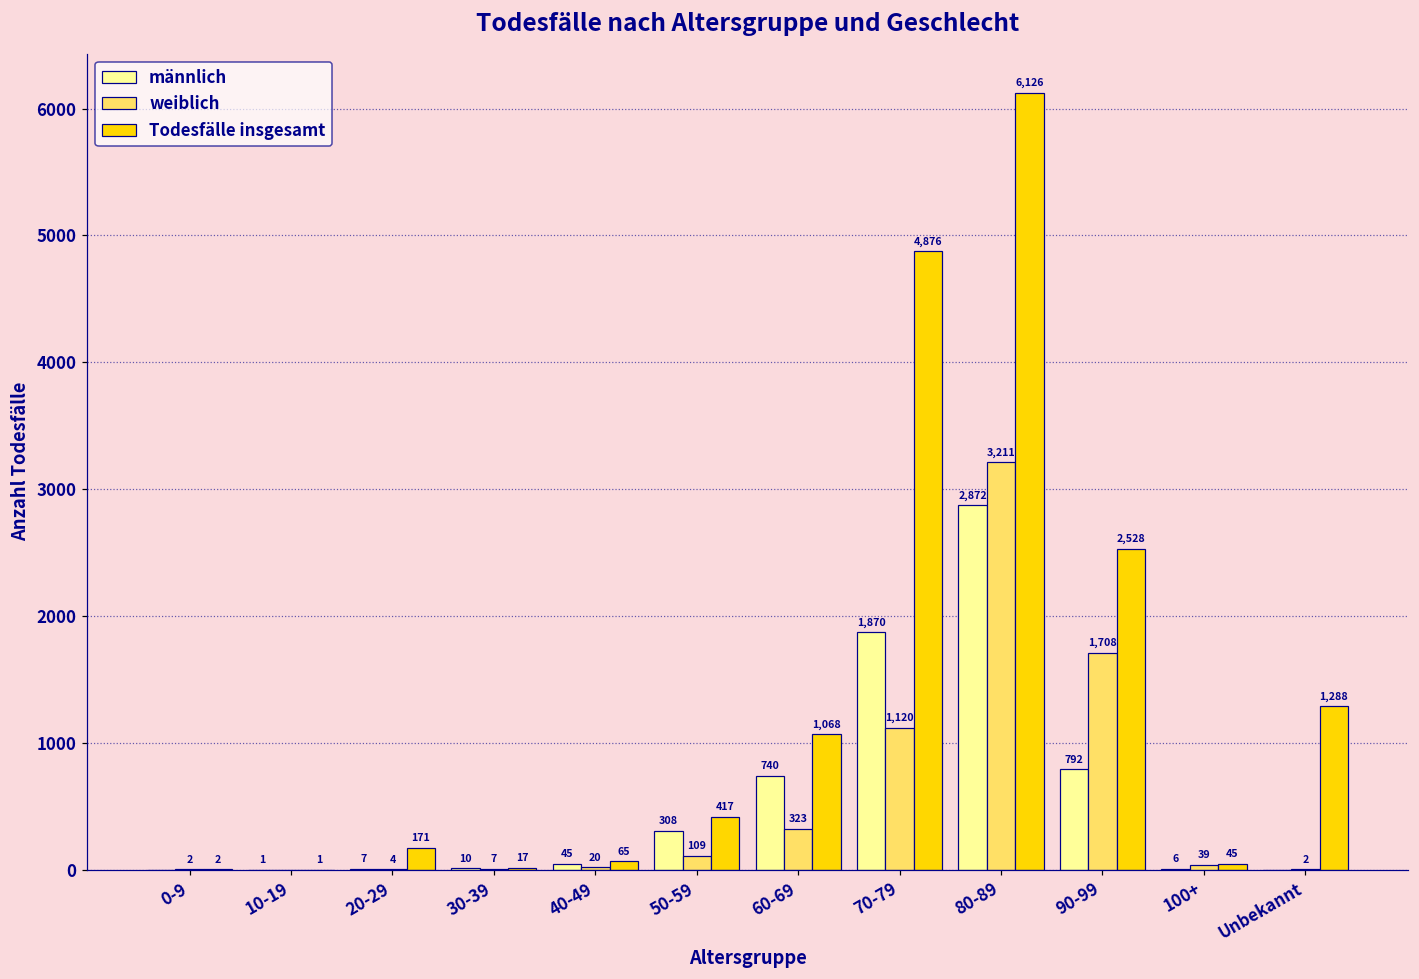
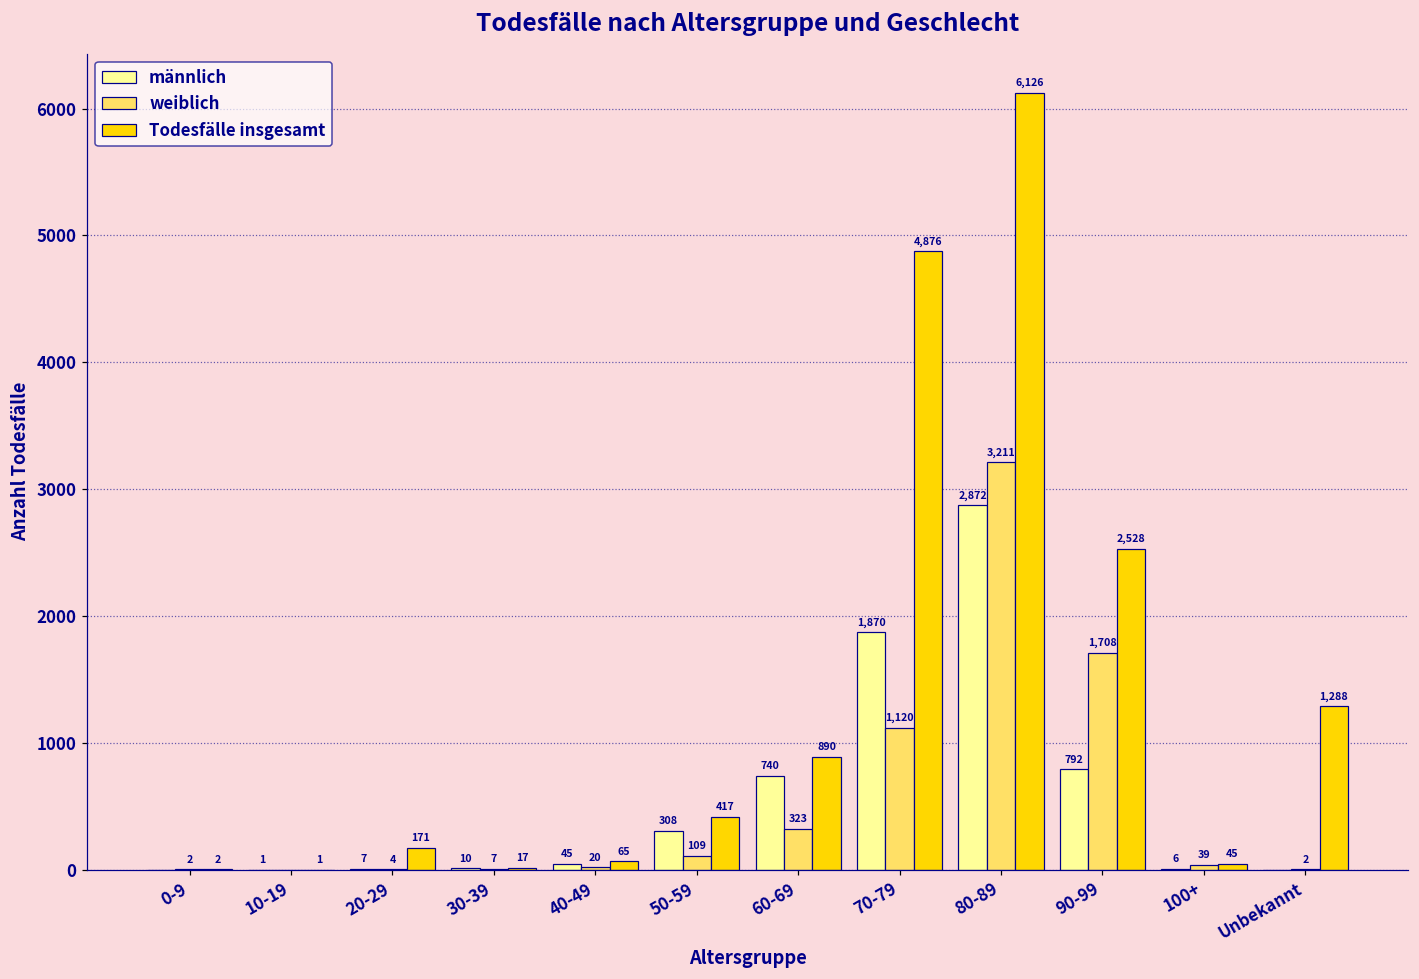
Todesfälle insgesamt, 60-69: 1,068 -> 890
